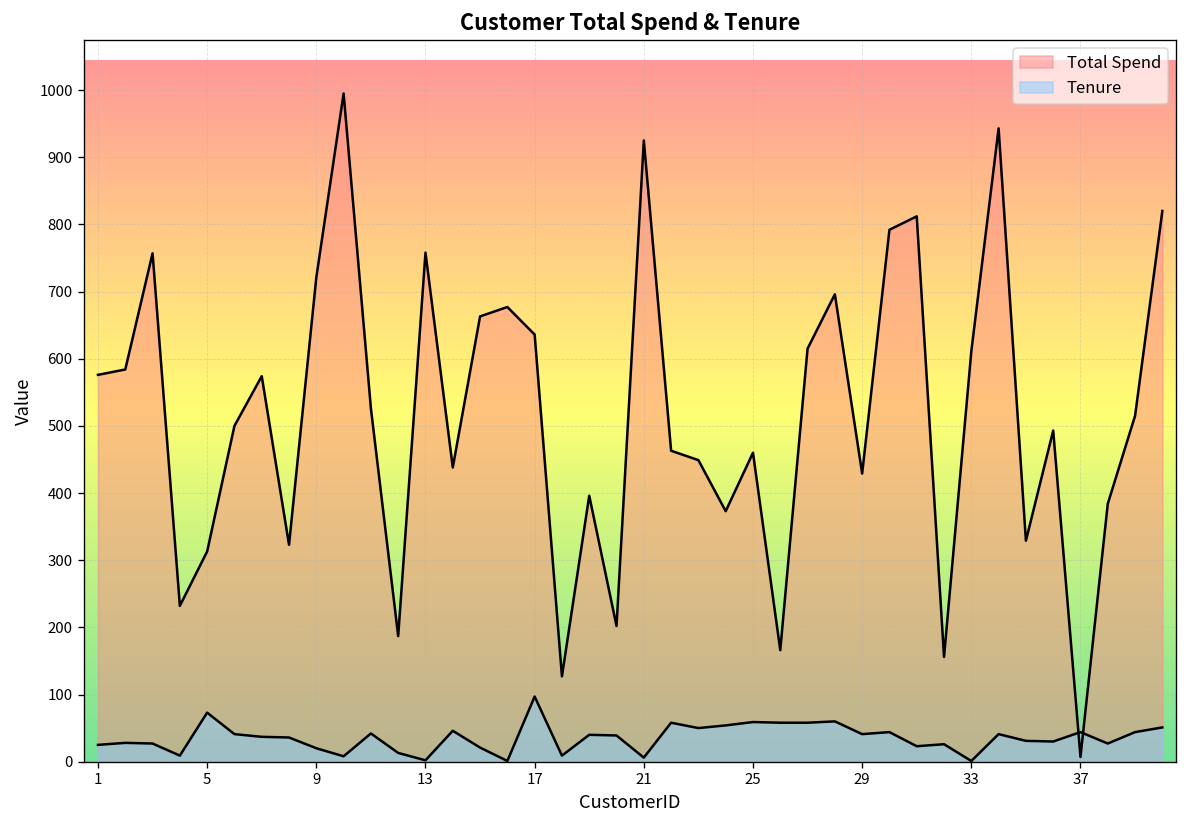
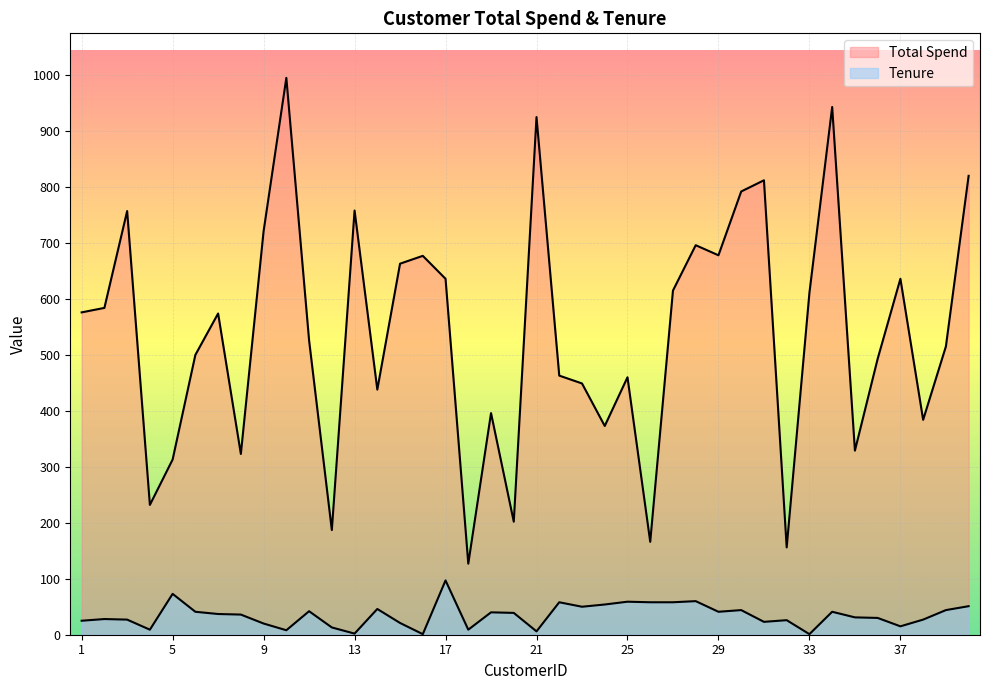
Total Spend, 29: 430 -> 680
Total Spend, 37: 10 -> 640
Tenure, 37: 40 -> 20
